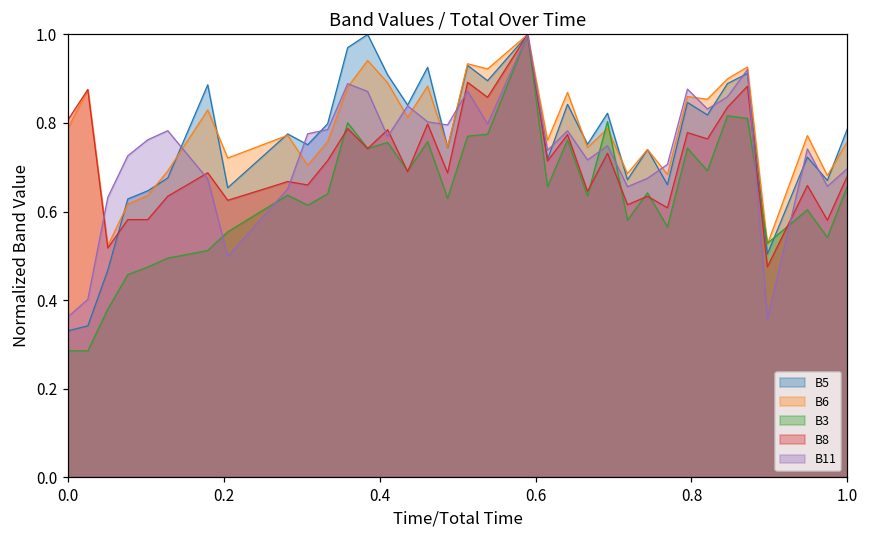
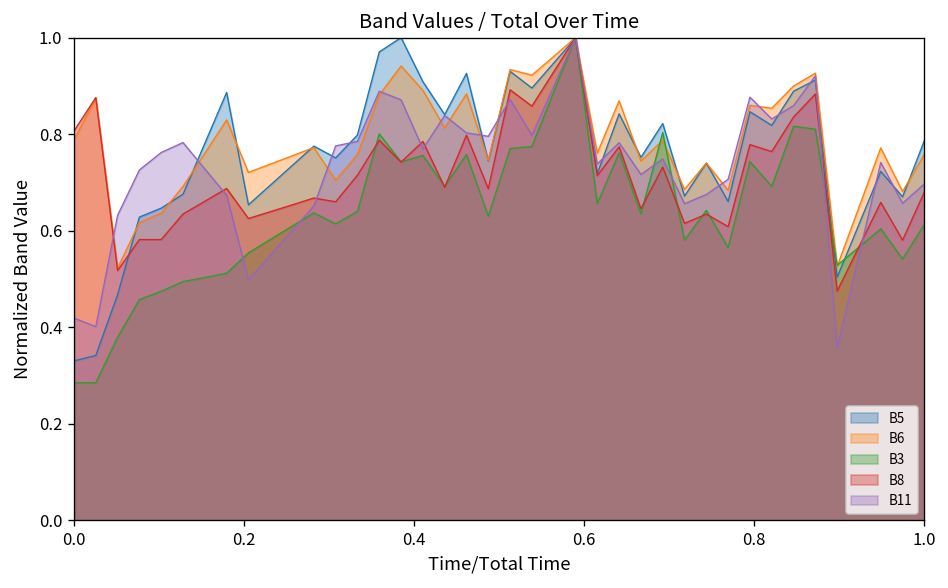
B11, 0.0: 0.36 -> 0.42
B3, 1.0: 0.66 -> 0.61
